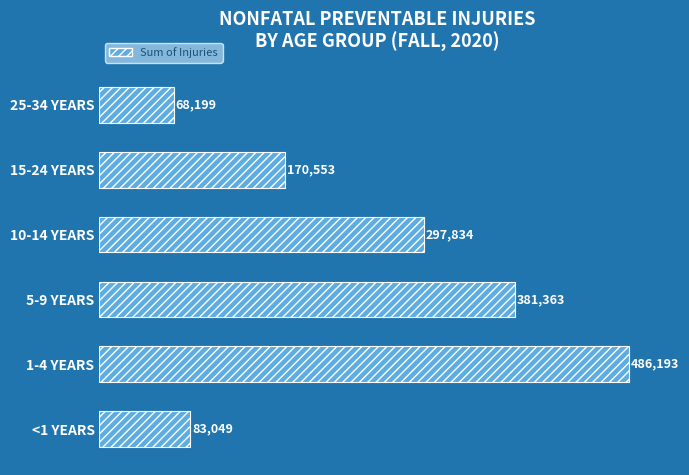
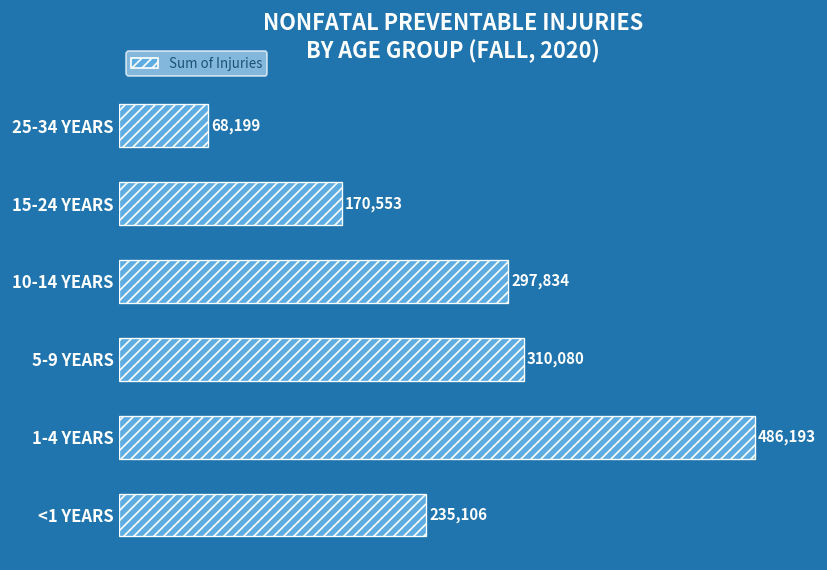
5-9 YEARS: 381,363 -> 310,080
<1 YEARS: 83,049 -> 235,106
